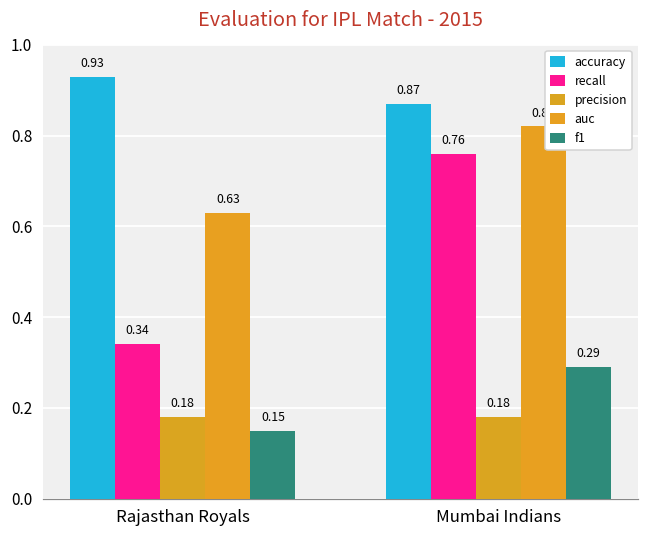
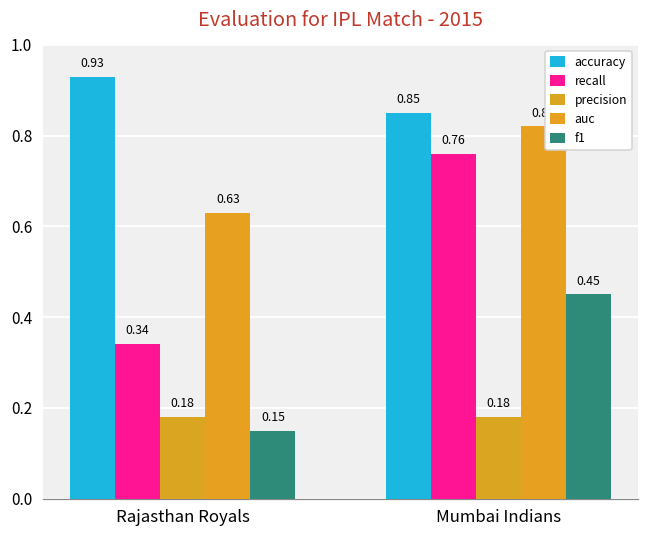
accuracy, Mumbai Indians: 0.87 -> 0.85
f1, Mumbai Indians: 0.29 -> 0.45
